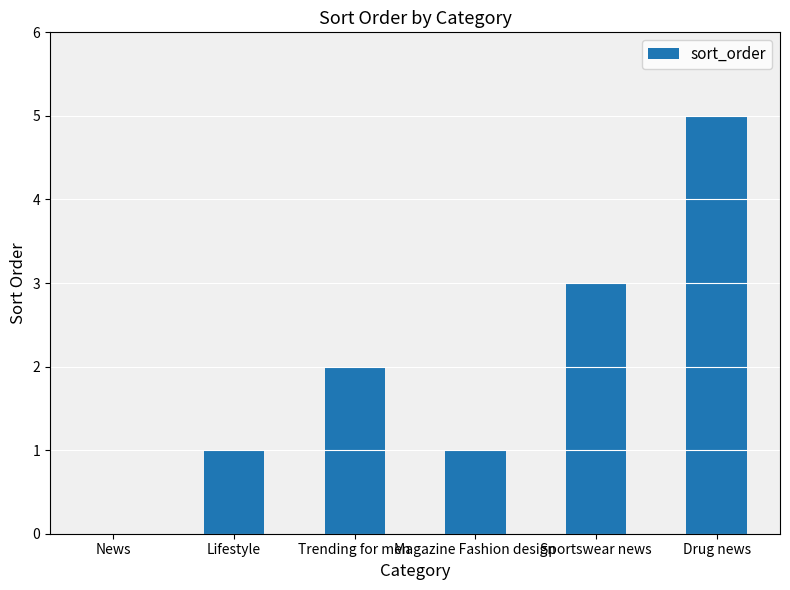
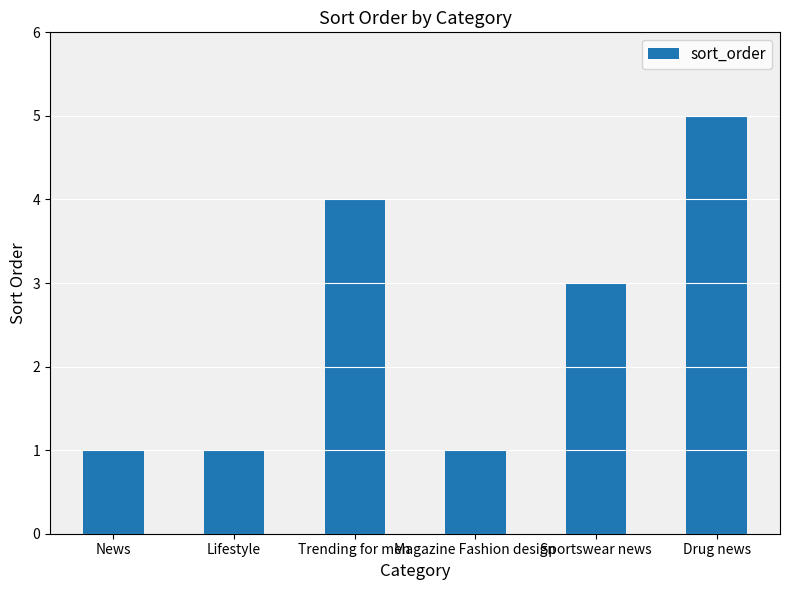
News: 0 -> 1
Trending for men: 2 -> 4
